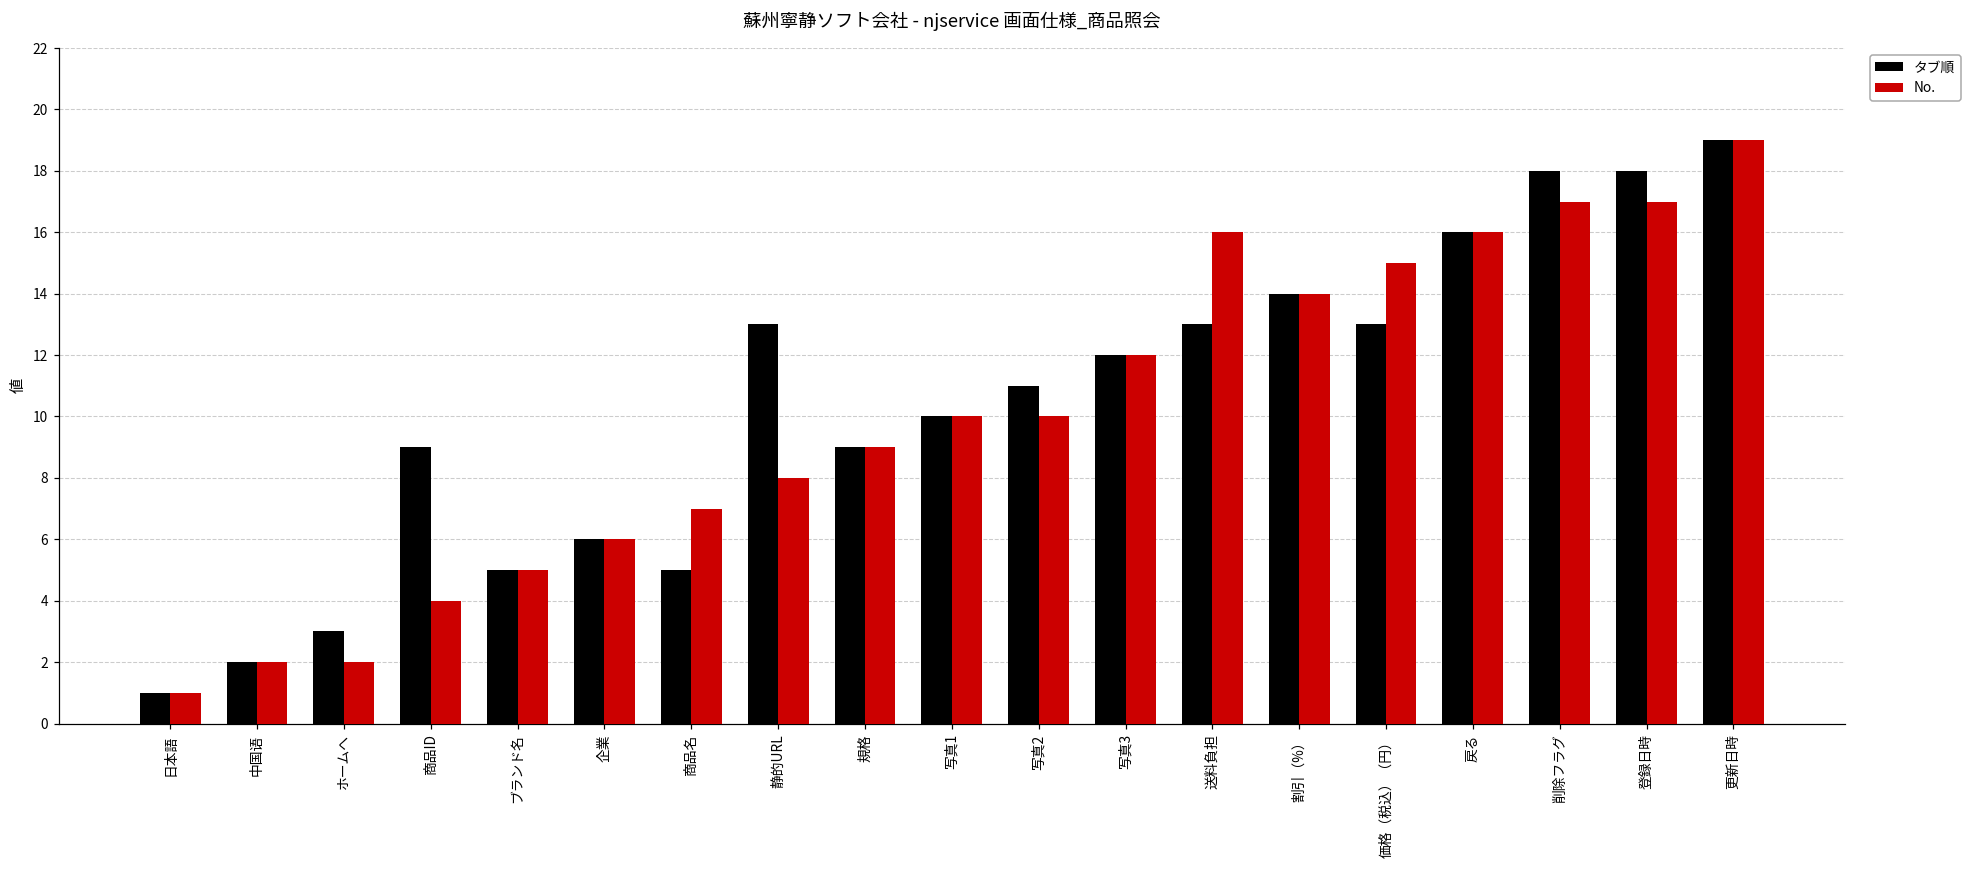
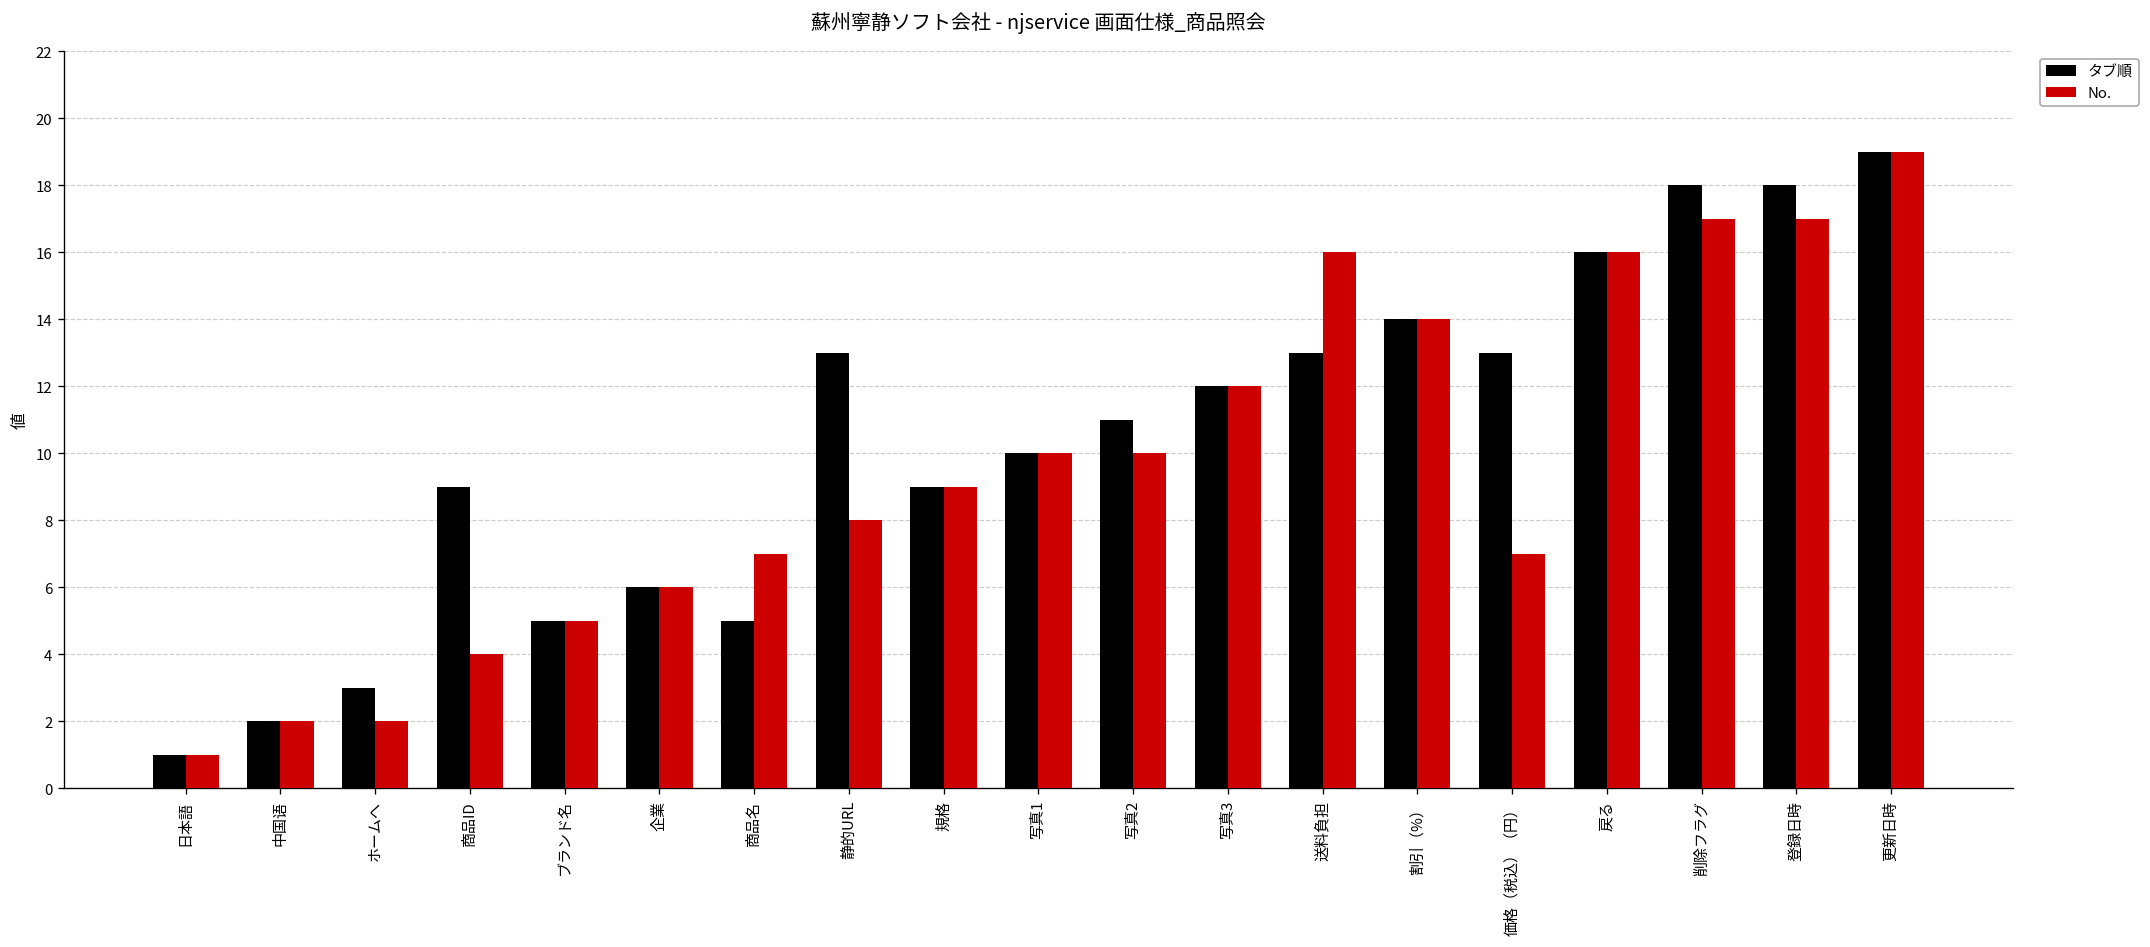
No., 価格（税込）（円）: 15 -> 7
